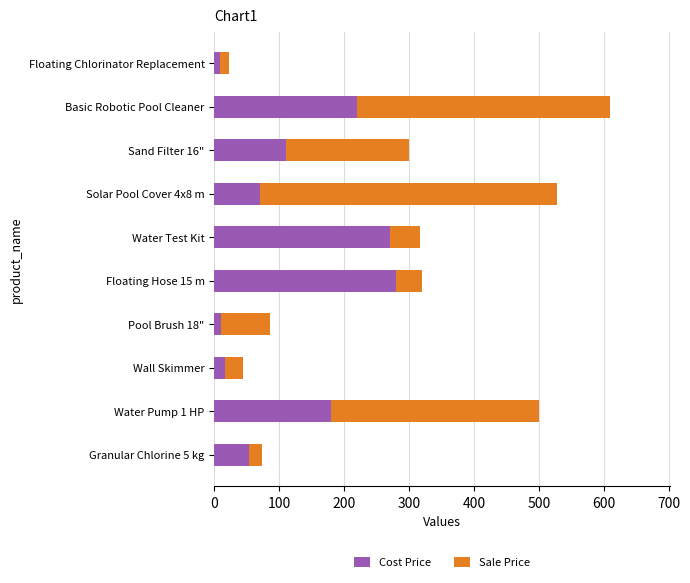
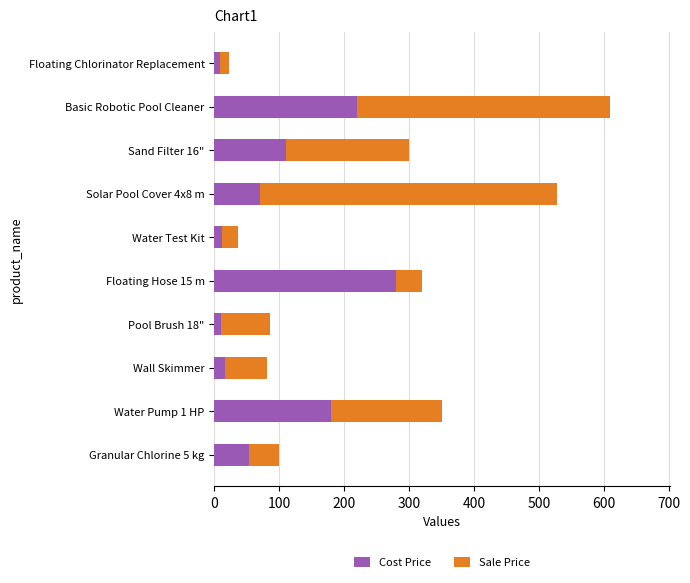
Cost Price, Water Test Kit: 270 -> 10
Sale Price, Water Test Kit: 50 -> 30
Sale Price, Wall Skimmer: 30 -> 70
Sale Price, Water Pump 1 HP: 320 -> 170
Sale Price, Granular Chlorine 5 kg: 20 -> 50
